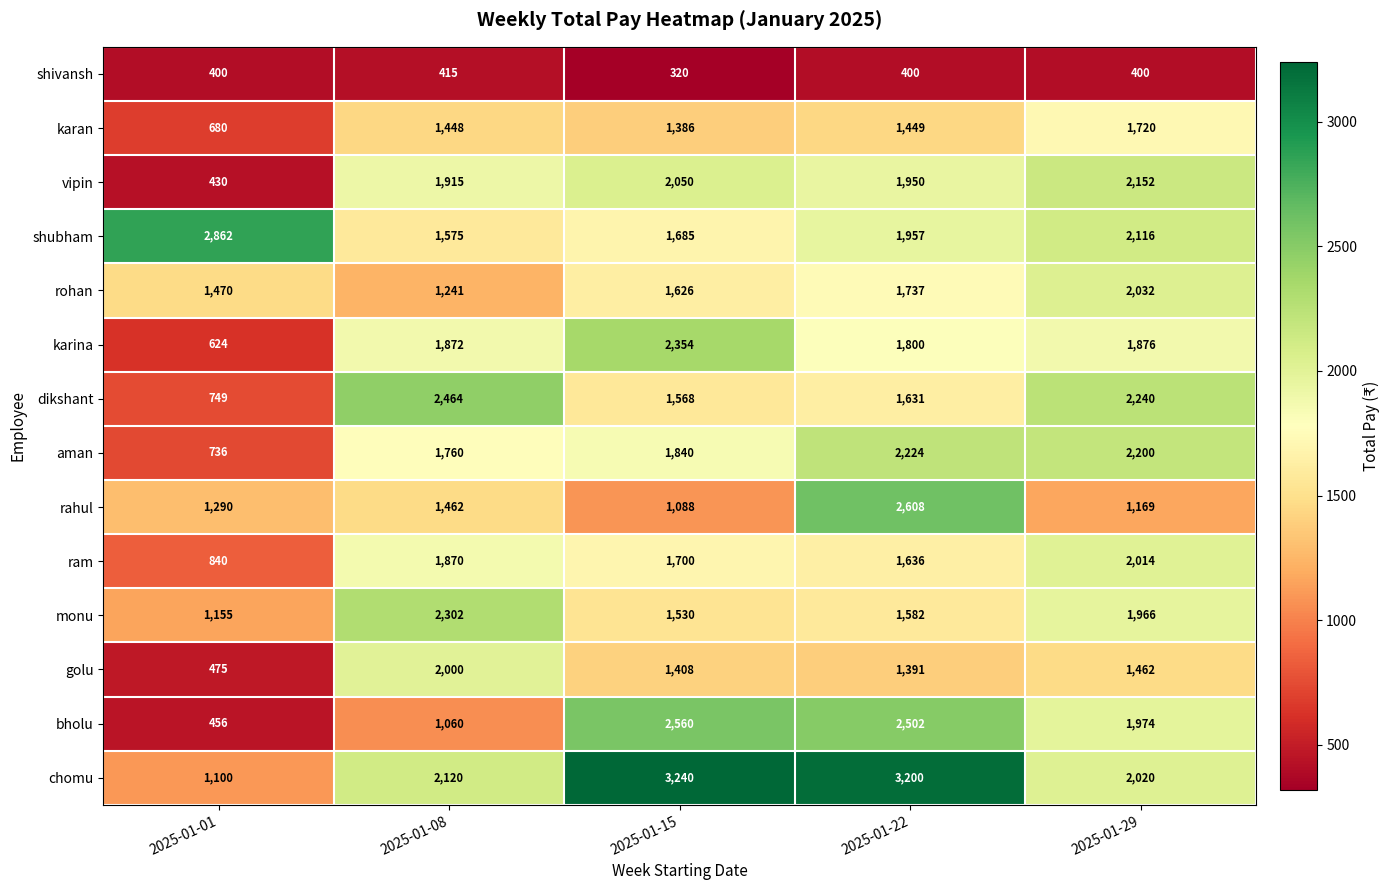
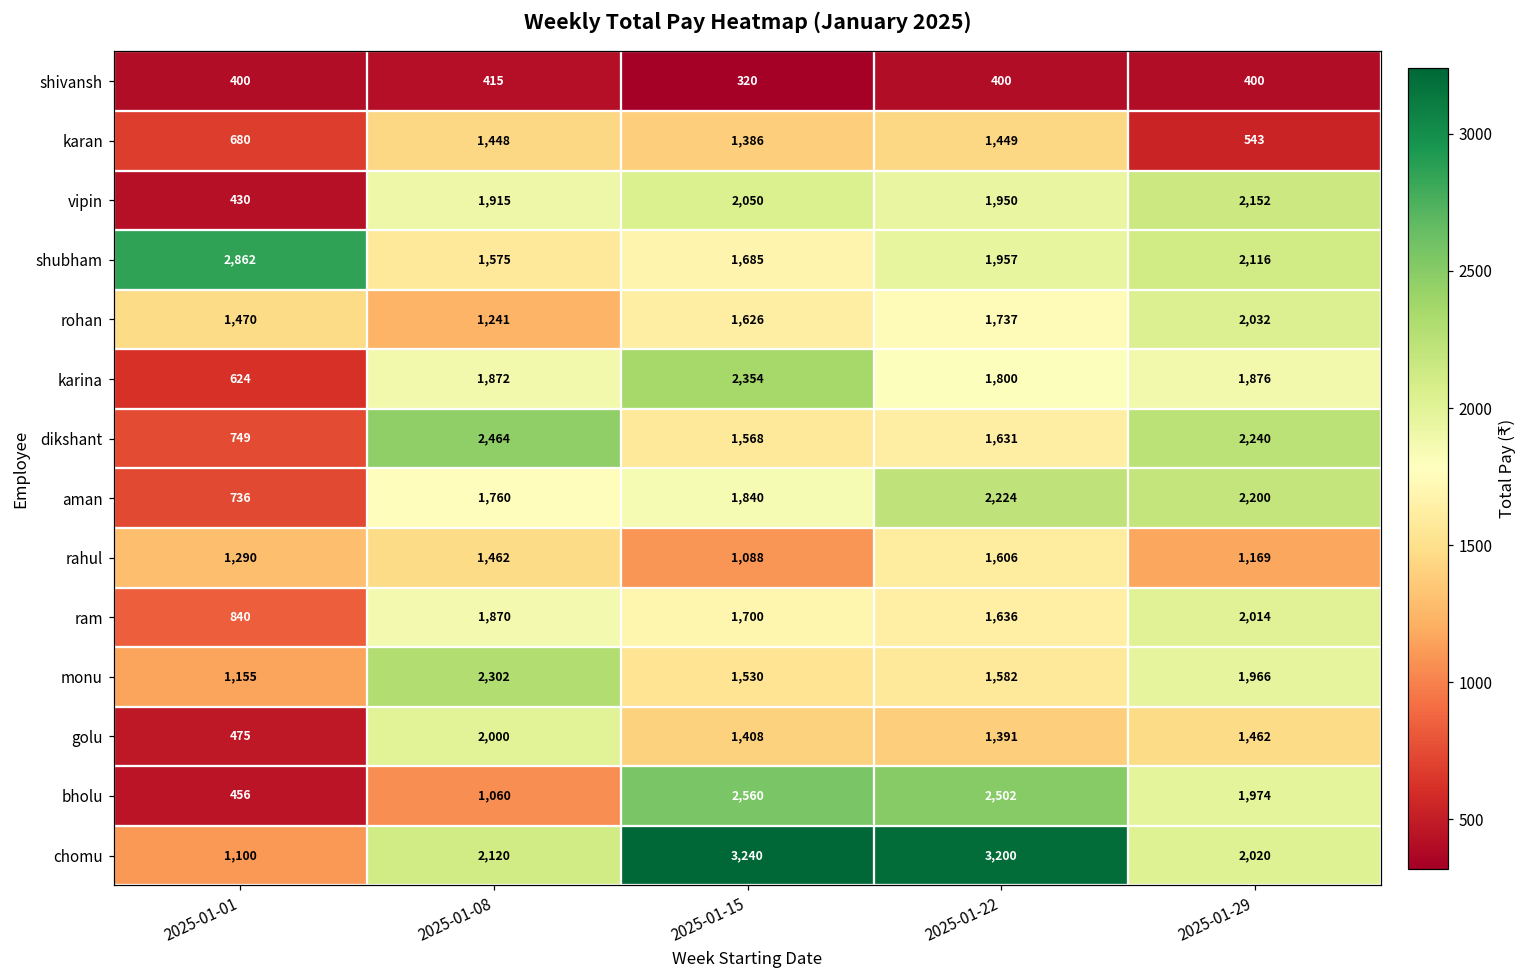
karan, 2025-01-29: 1,720 -> 543
rahul, 2025-01-22: 2,608 -> 1,606
